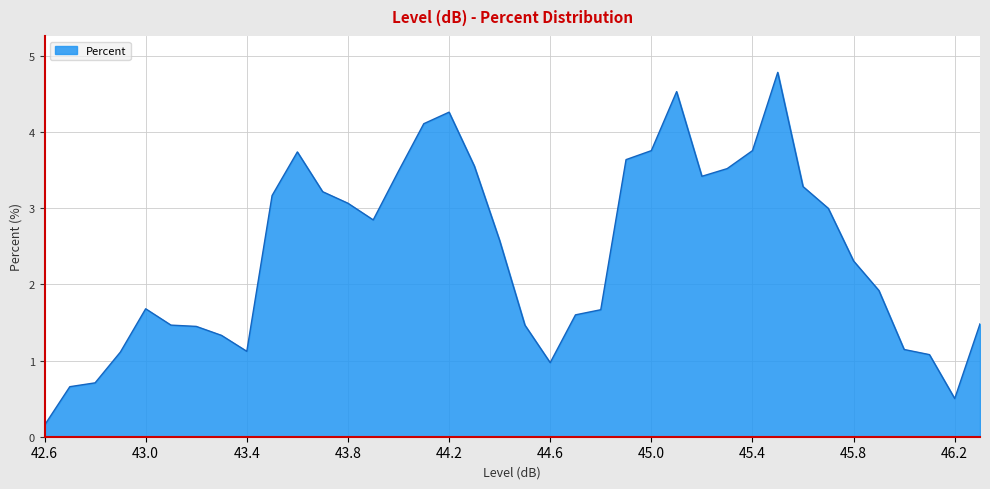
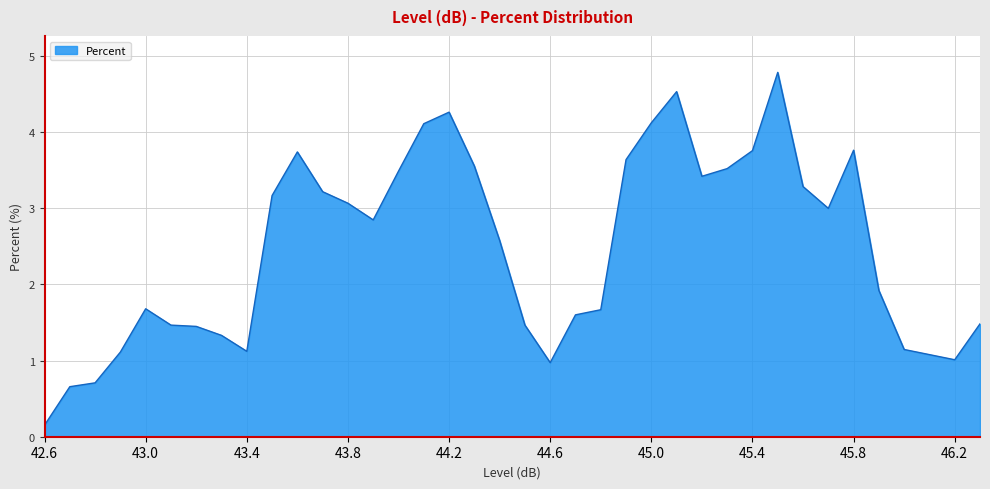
45.0: 3.8 -> 4.1
45.8: 2.3 -> 3.8
46.2: 0.5 -> 1.0
